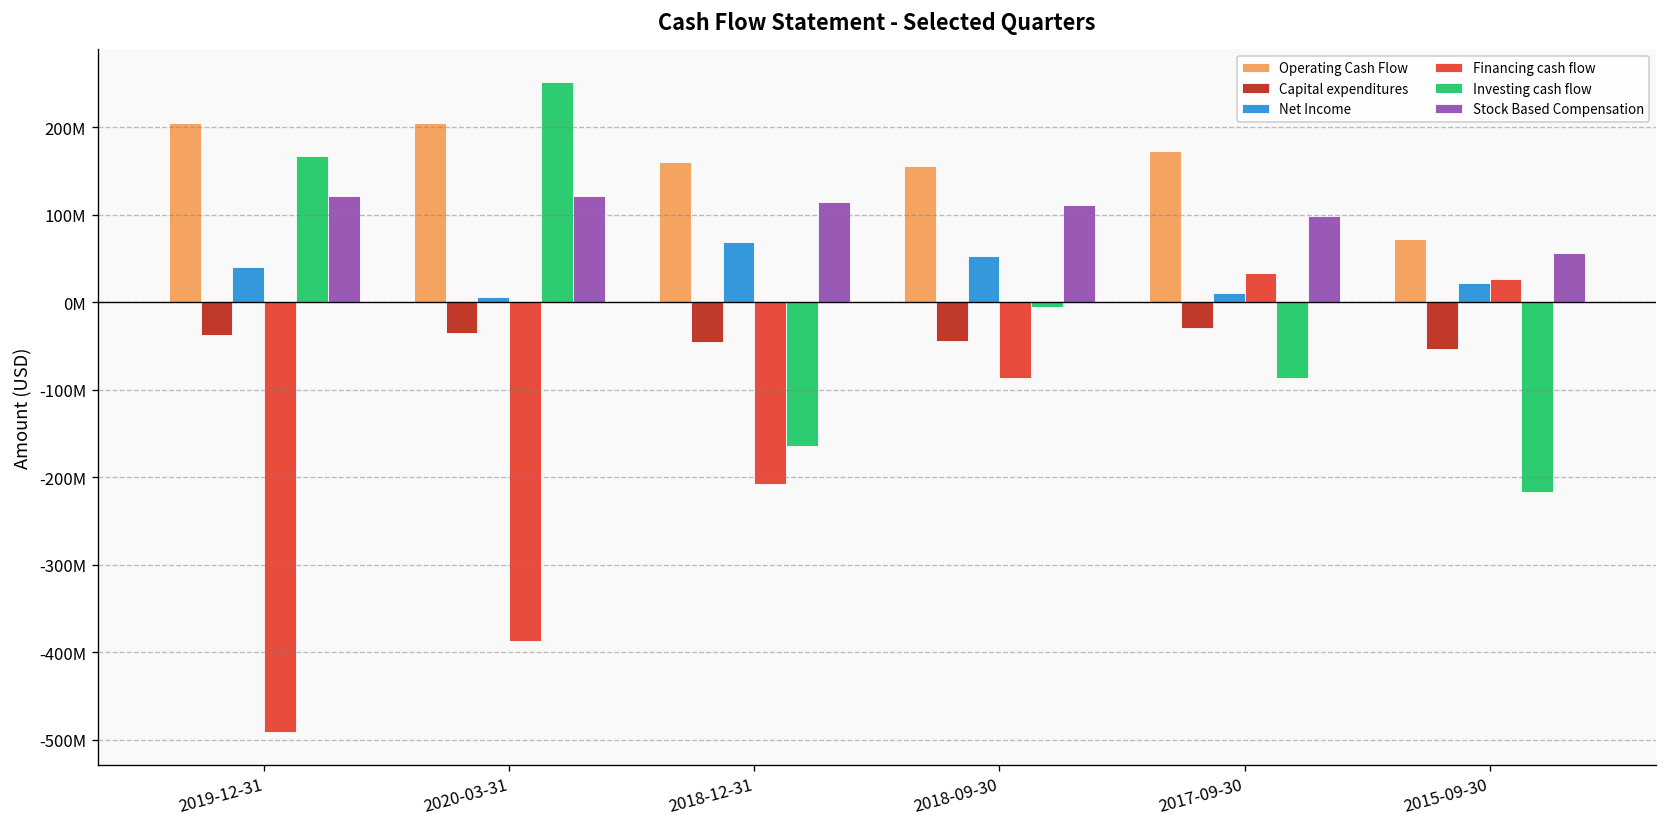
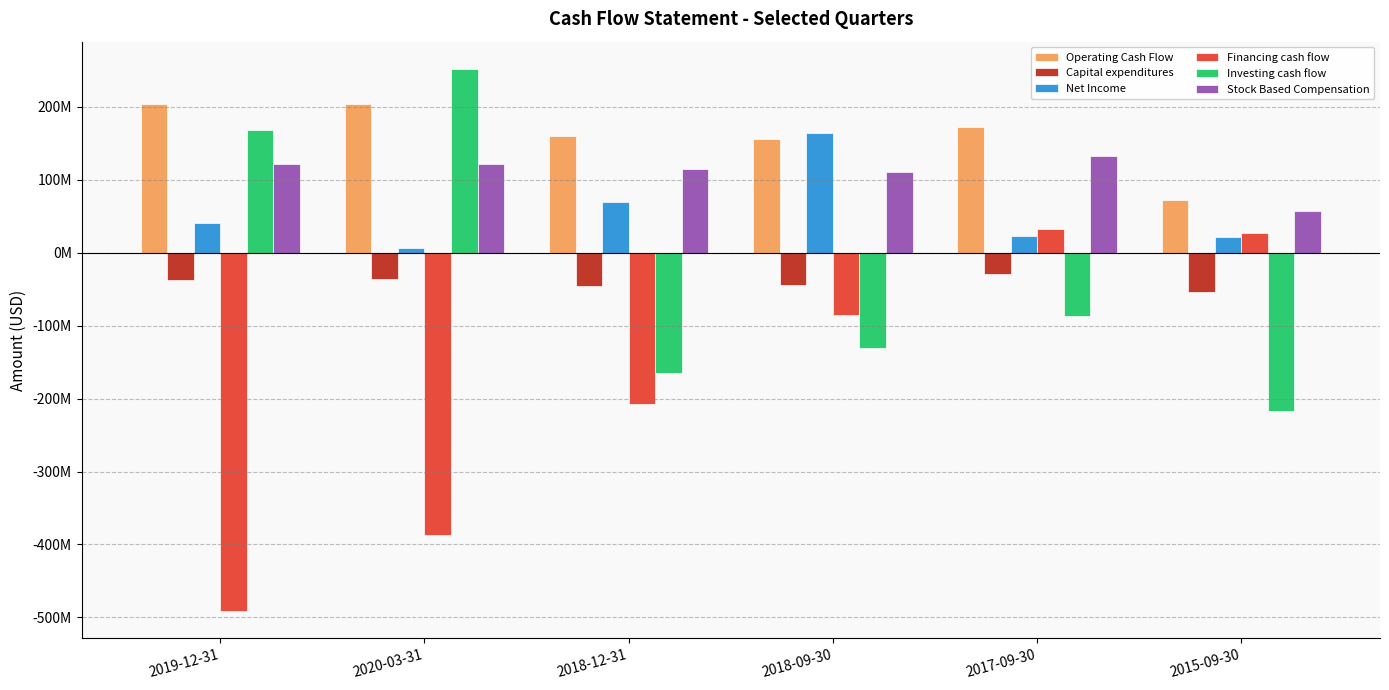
Net Income, 2018-09-30: 50000000 -> 160000000
Investing cash flow, 2018-09-30: -10000000 -> -130000000
Net Income, 2017-09-30: 10000000 -> 20000000
Stock Based Compensation, 2017-09-30: 100000000 -> 130000000
